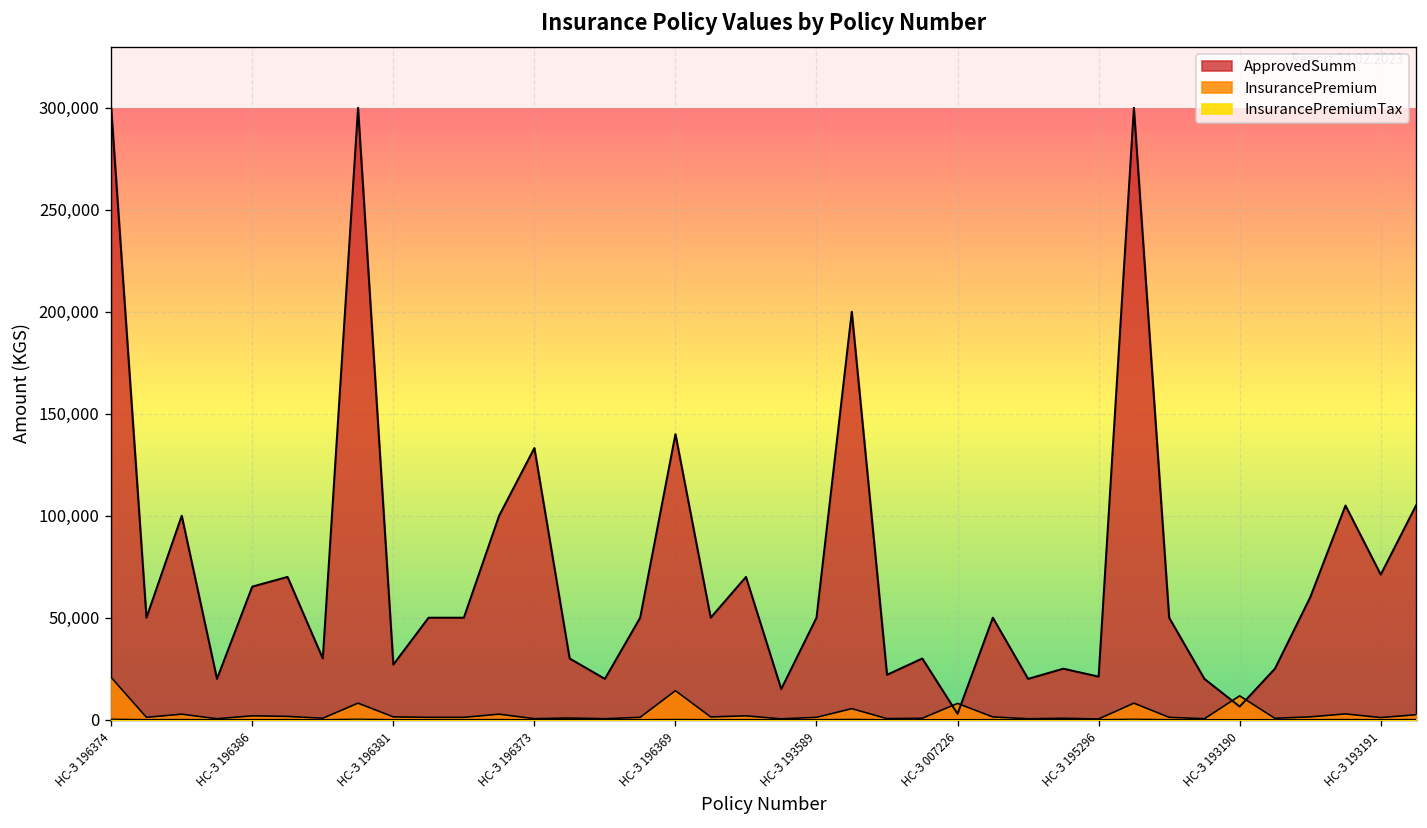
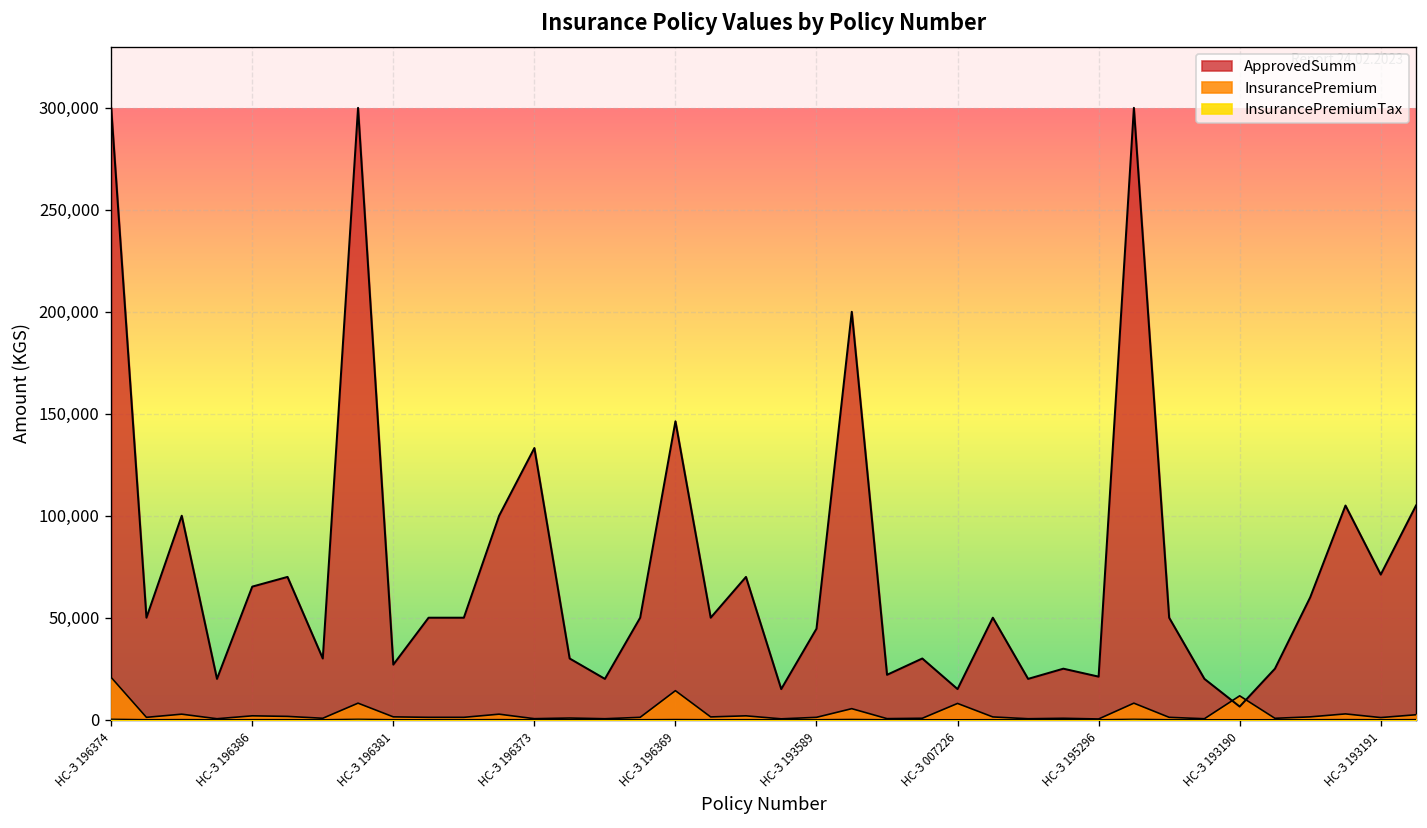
ApprovedSumm, НС-З 196369: 140,000 -> 146,000
ApprovedSumm, НС-З 193589: 50,000 -> 45,000
ApprovedSumm, НС-З 007226: 3,000 -> 15,000
